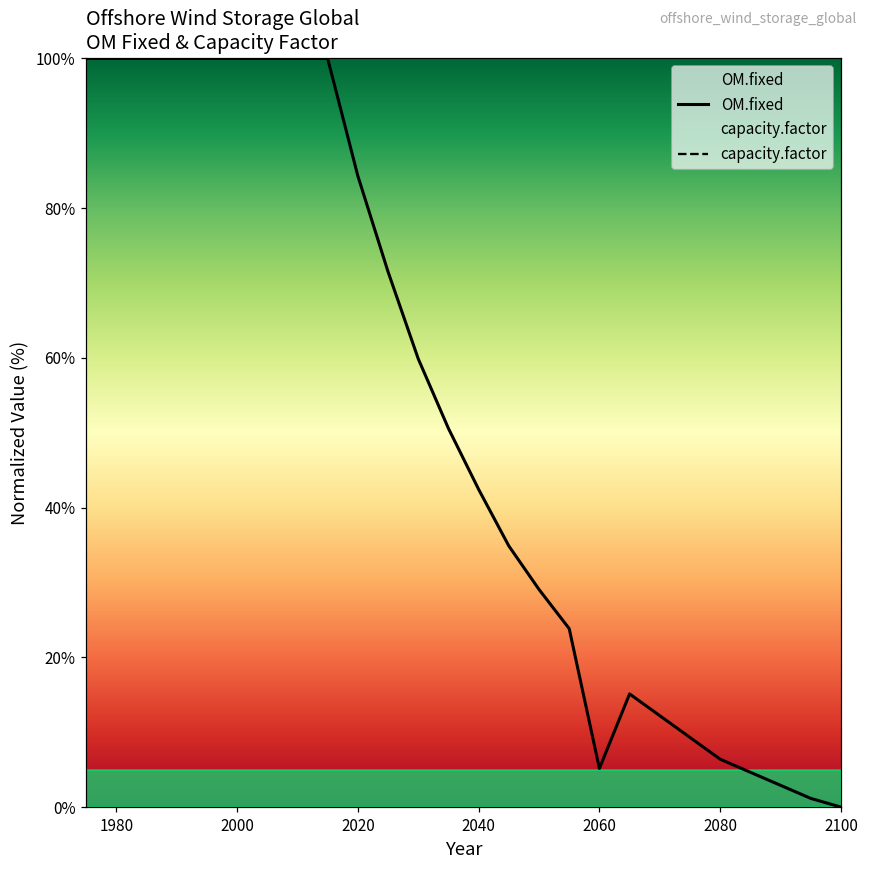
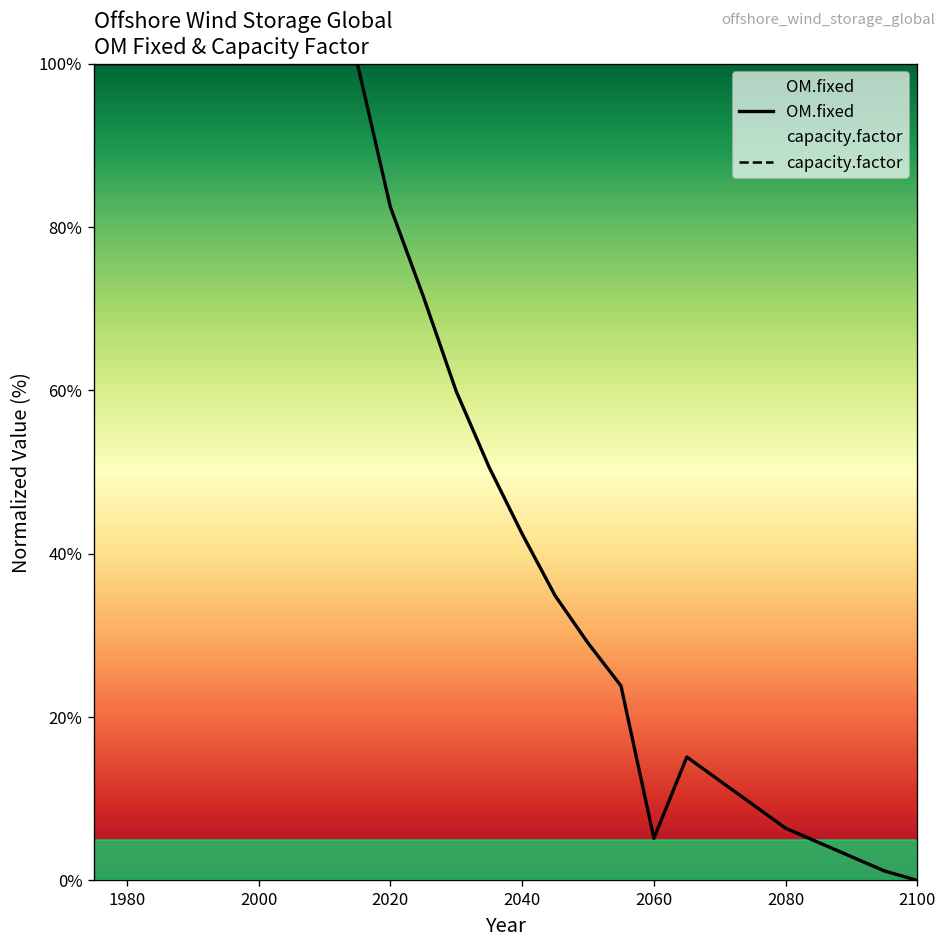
2020: 84% -> 82%
